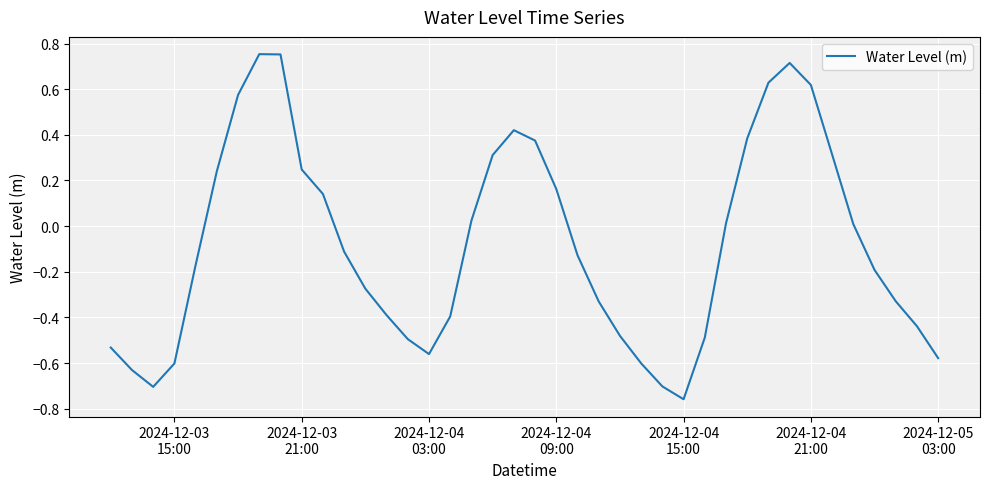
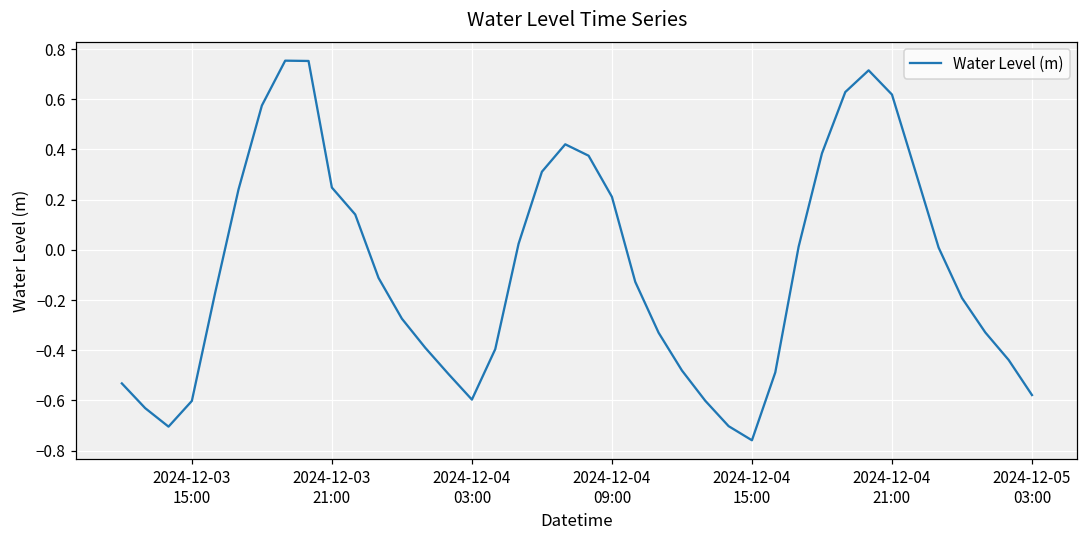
2024-12-04 03:00: -0.56 -> -0.60
2024-12-04 09:00: 0.16 -> 0.21
